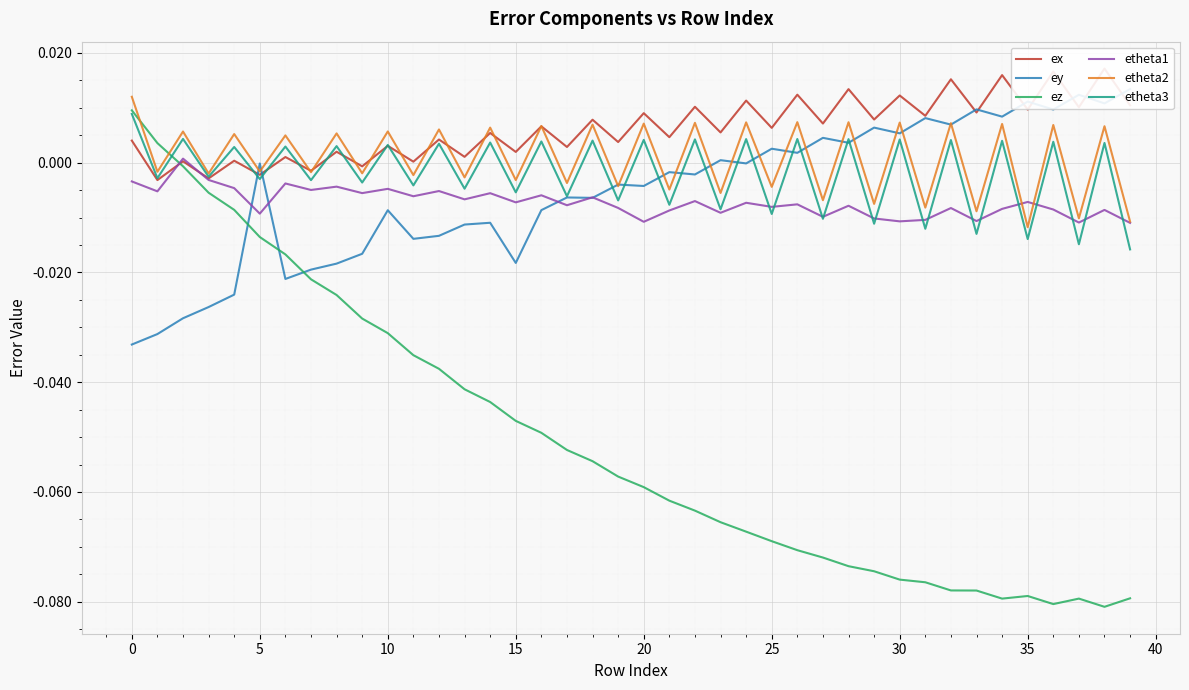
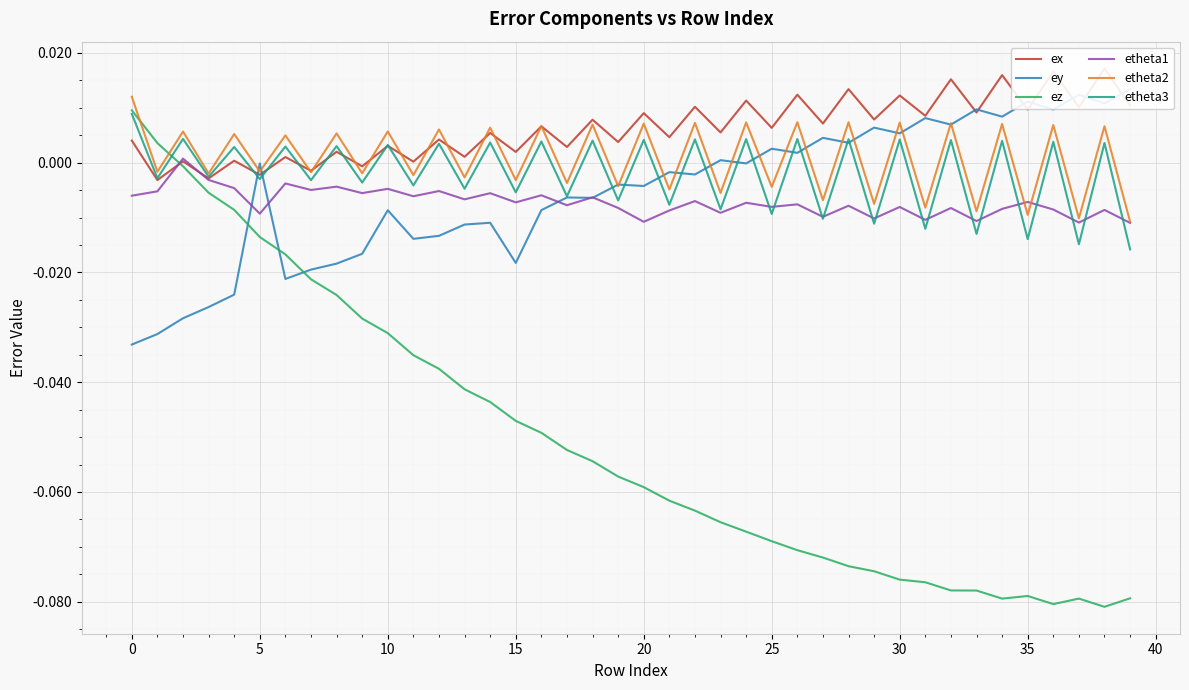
etheta1, 0: -0.003 -> -0.006
etheta1, 30: -0.011 -> -0.008
etheta2, 35: -0.012 -> -0.010
